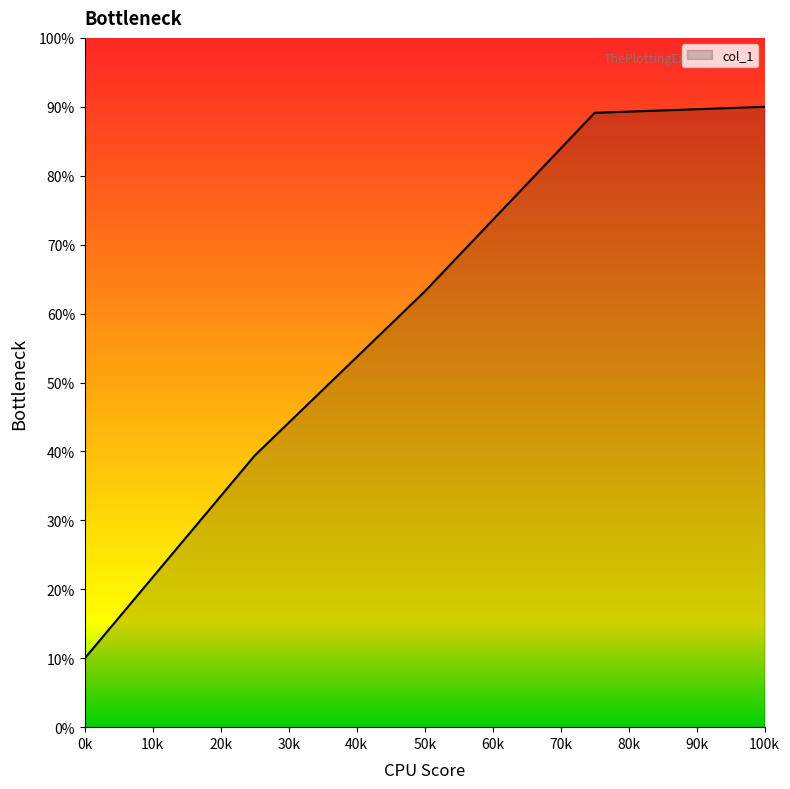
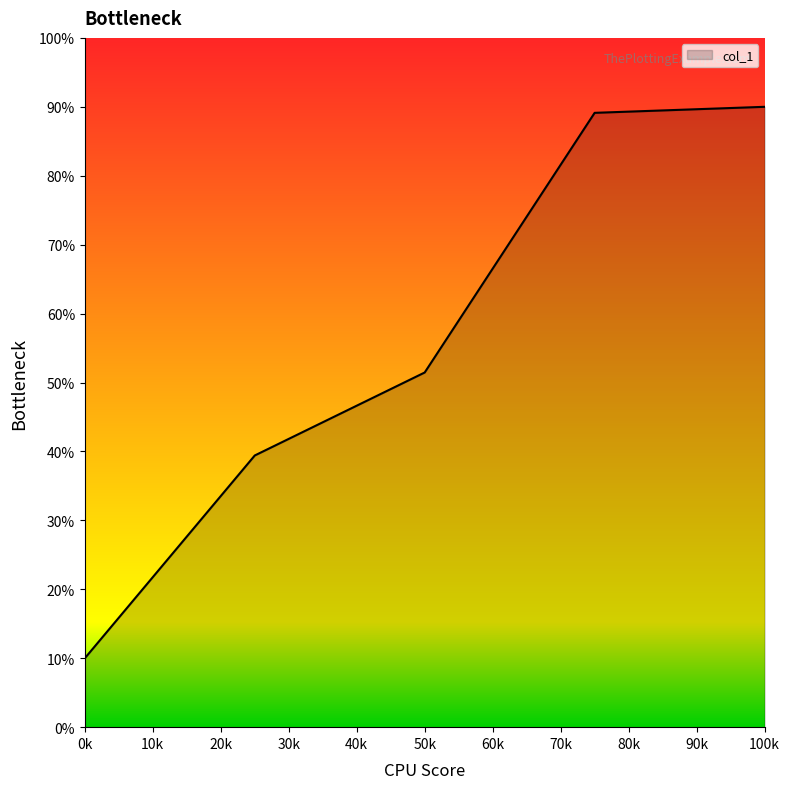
50k: 63% -> 51%
